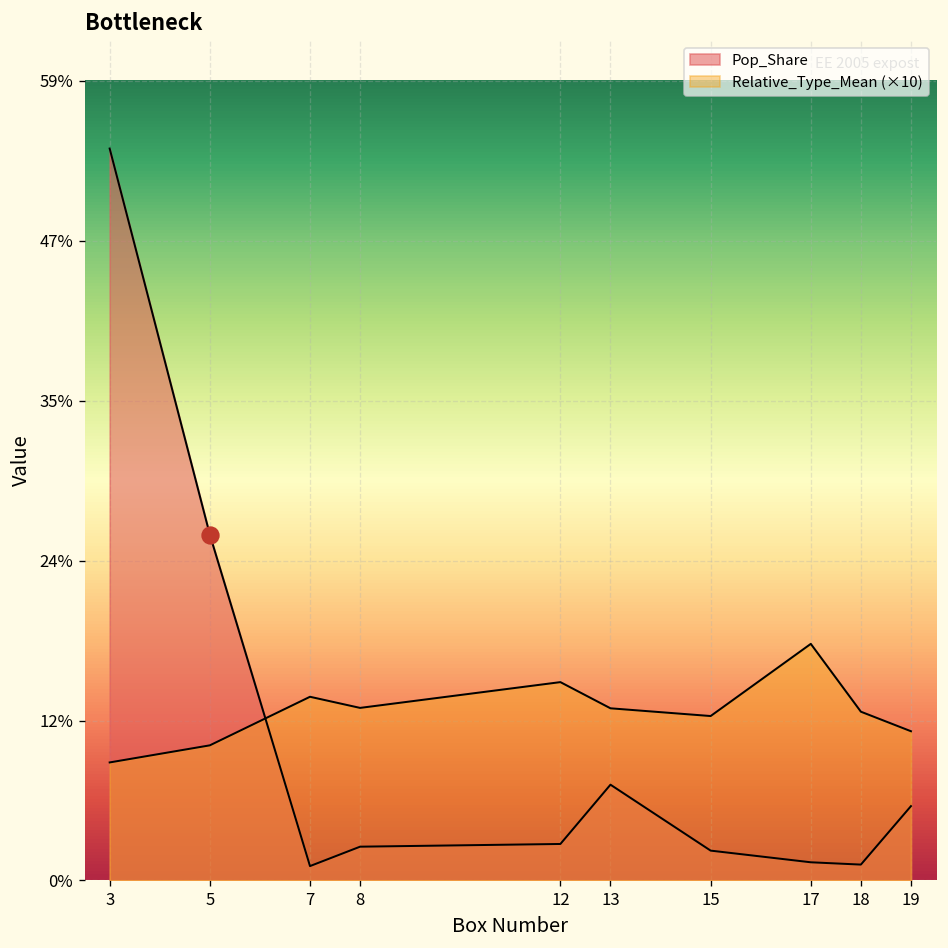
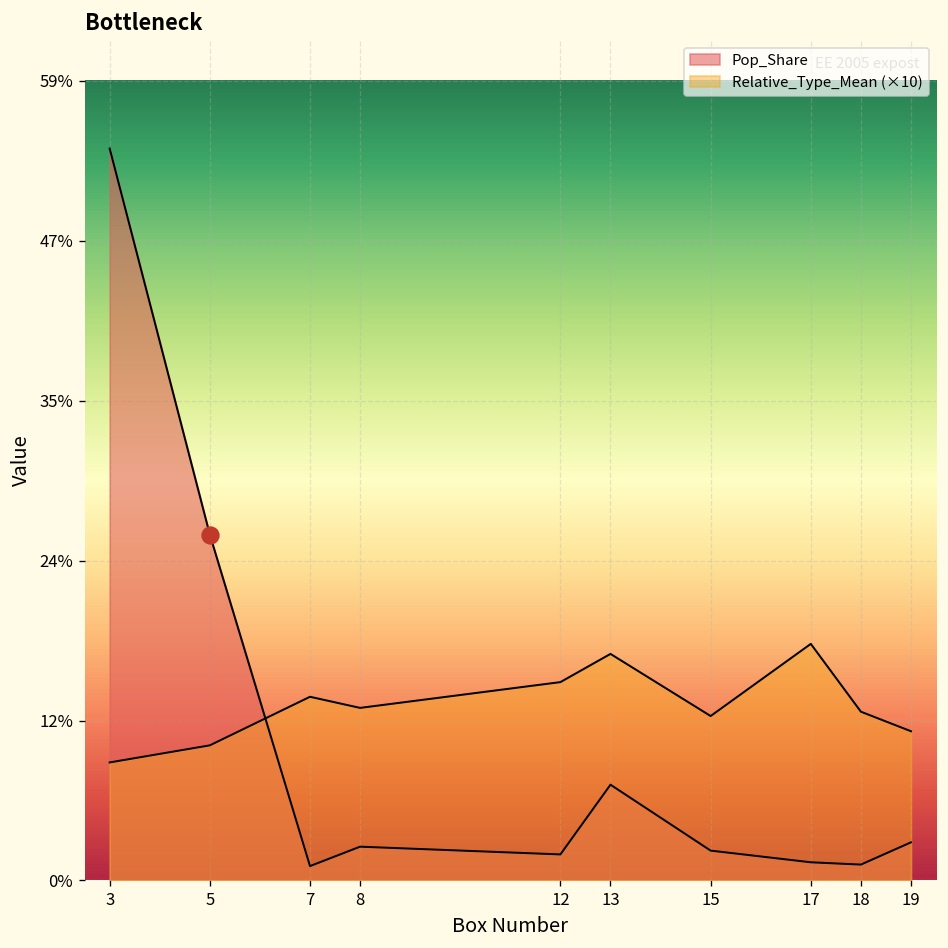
Pop_Share, 12: 2.7% -> 1.9%
Relative_Type_Mean (×10), 13: 12.7% -> 16.7%
Pop_Share, 19: 5.5% -> 2.8%
